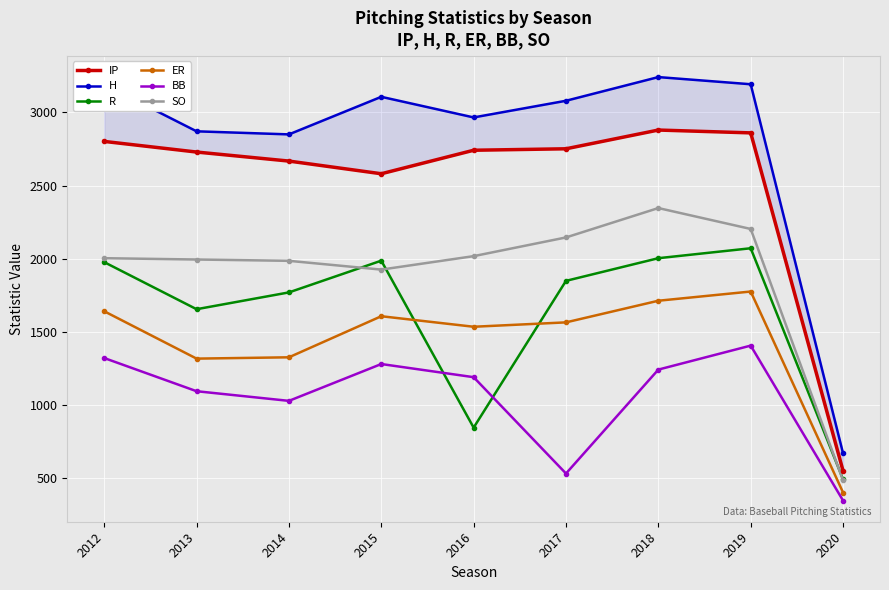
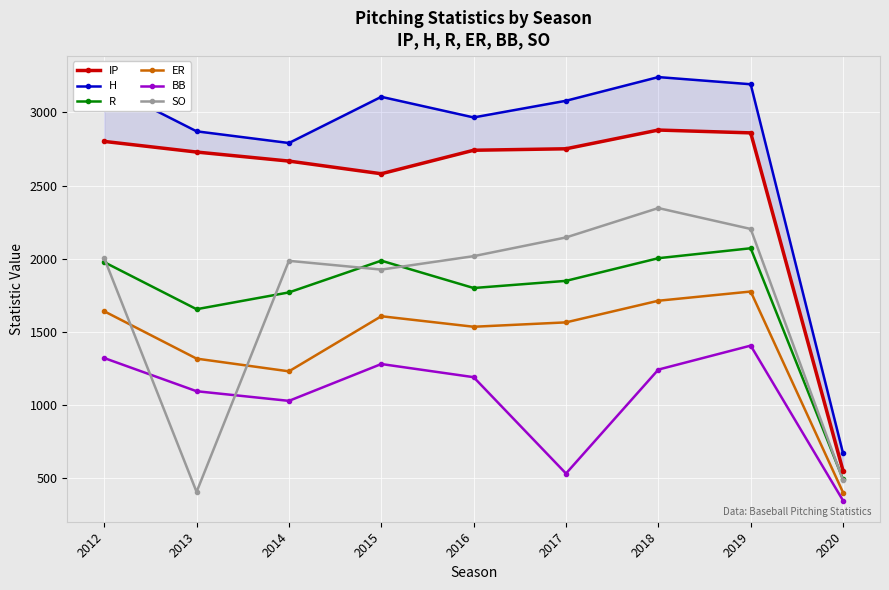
SO, 2013: 1990 -> 400
H, 2014: 2850 -> 2790
ER, 2014: 1330 -> 1230
R, 2016: 840 -> 1800
